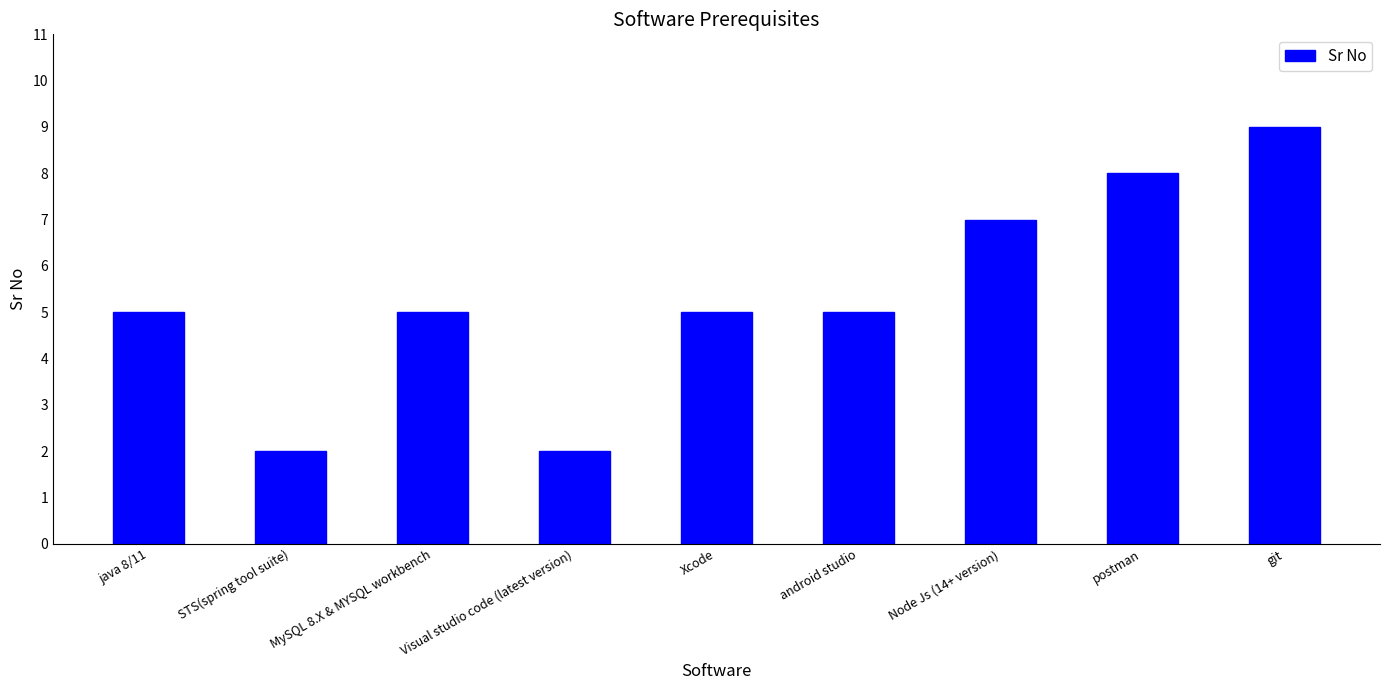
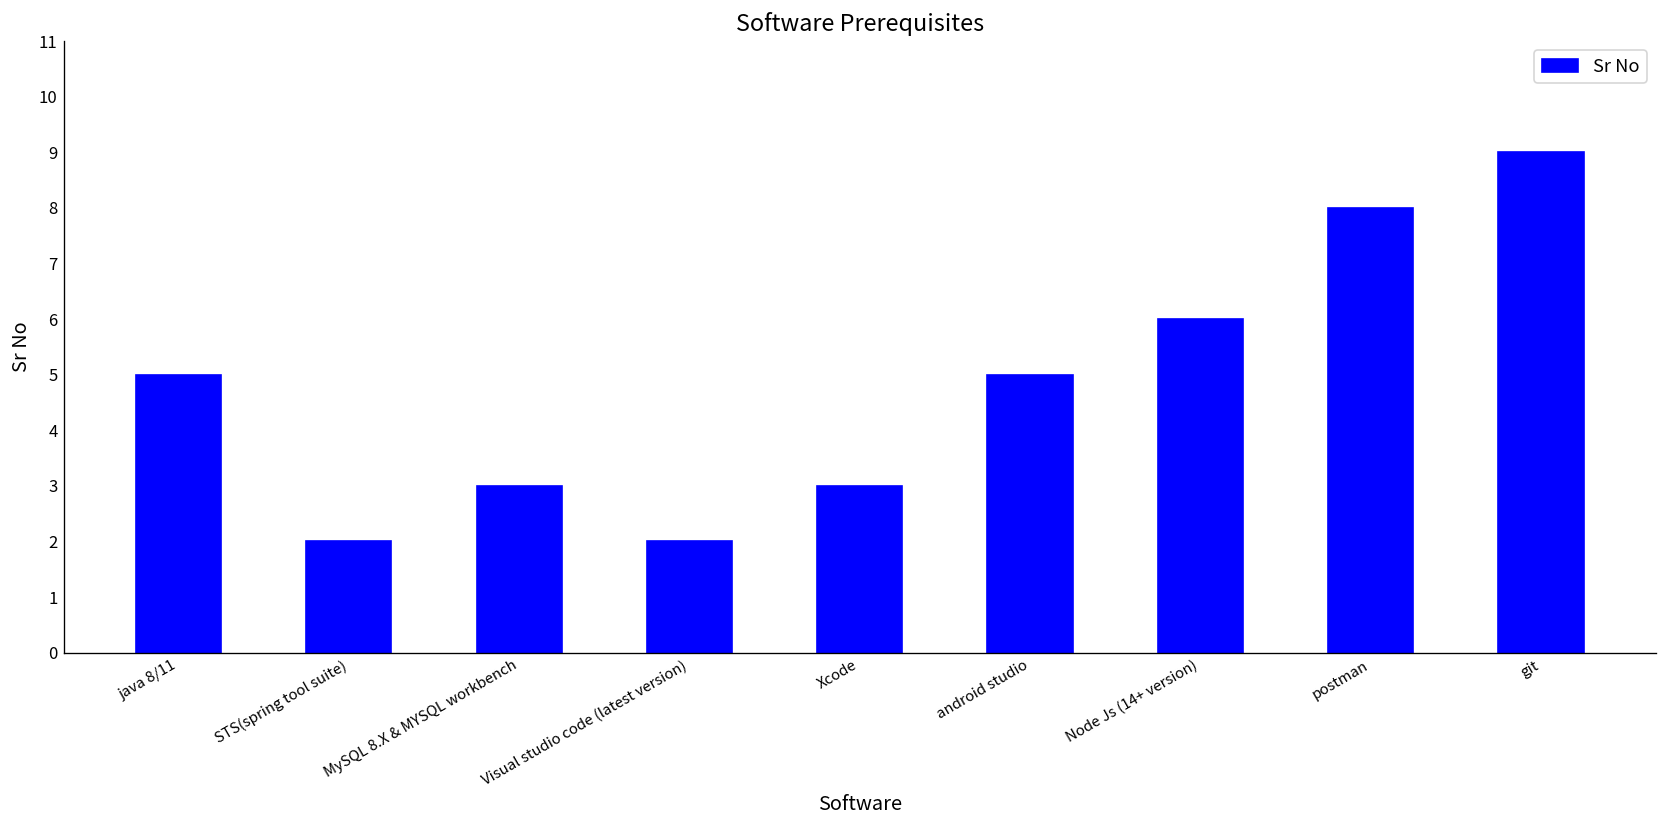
MySQL 8.X & MYSQL workbench: 5 -> 3
Xcode: 5 -> 3
Node Js (14+ version): 7 -> 6
